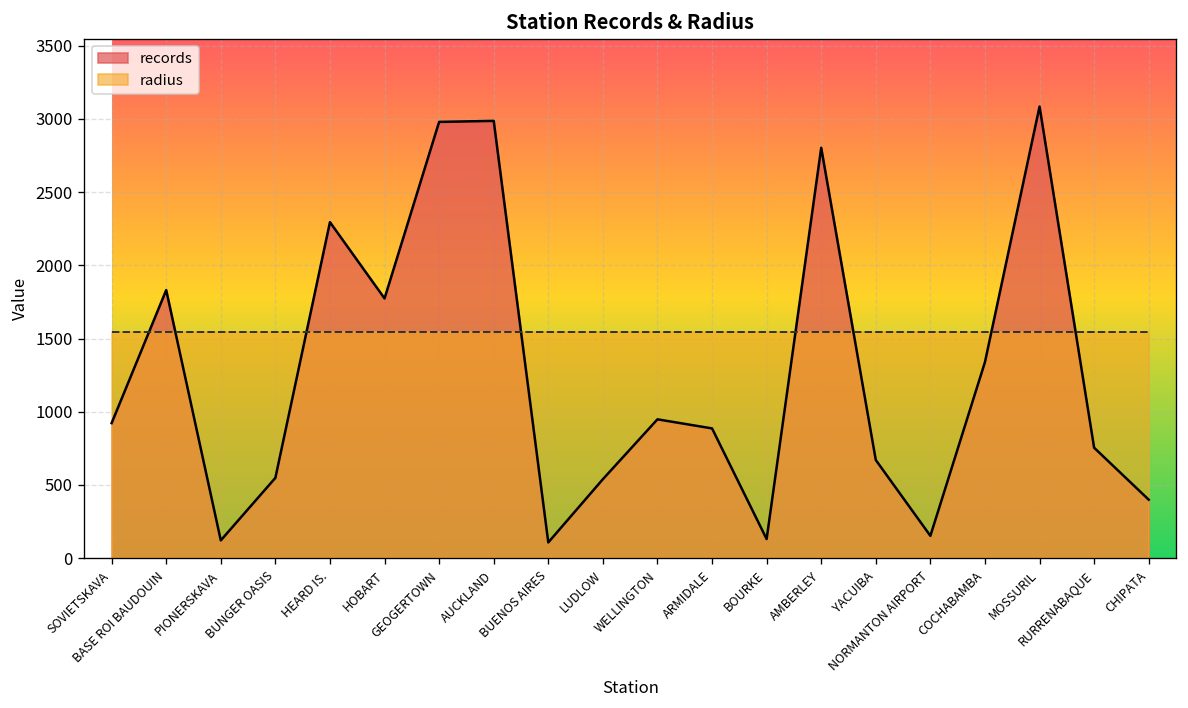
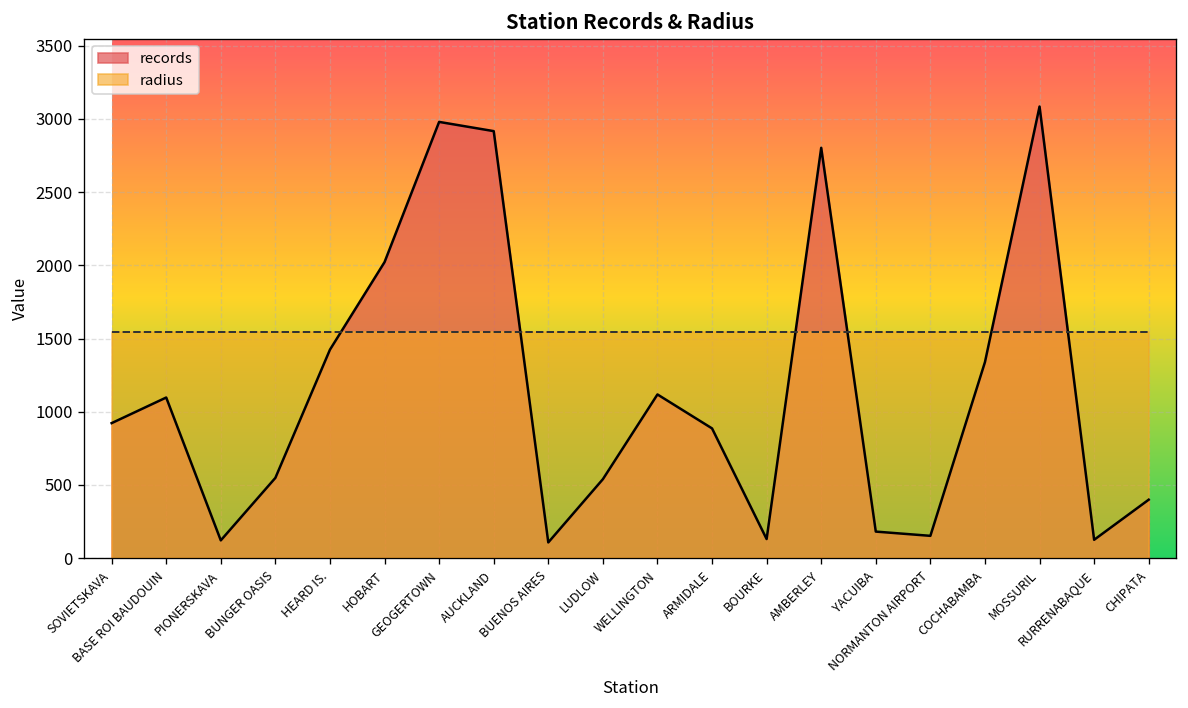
records, BASE ROI BAUDOUIN: 1830 -> 1100
records, HEARD IS.: 2300 -> 1420
records, HOBART: 1770 -> 2020
records, AUCKLAND: 2990 -> 2920
records, WELLINGTON: 950 -> 1120
records, YACUIBA: 670 -> 180
records, RURRENABAQUE: 750 -> 130
